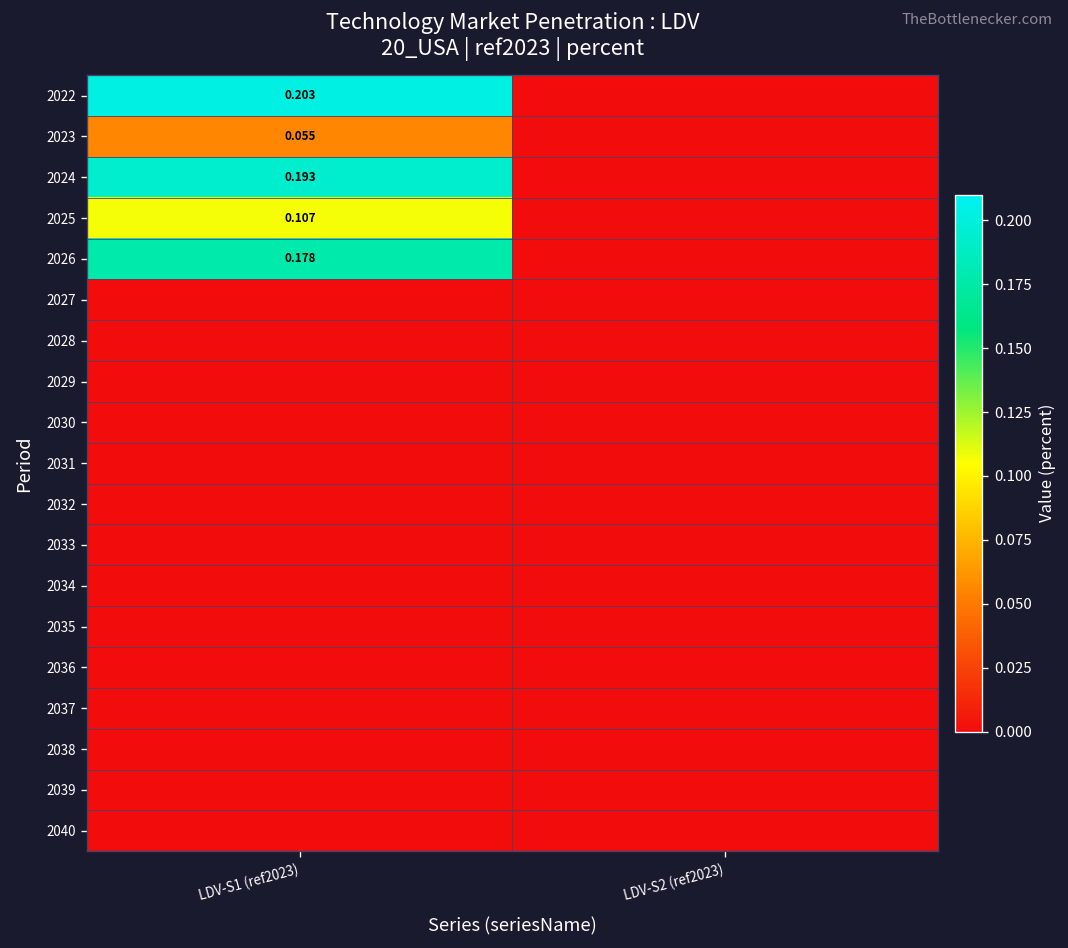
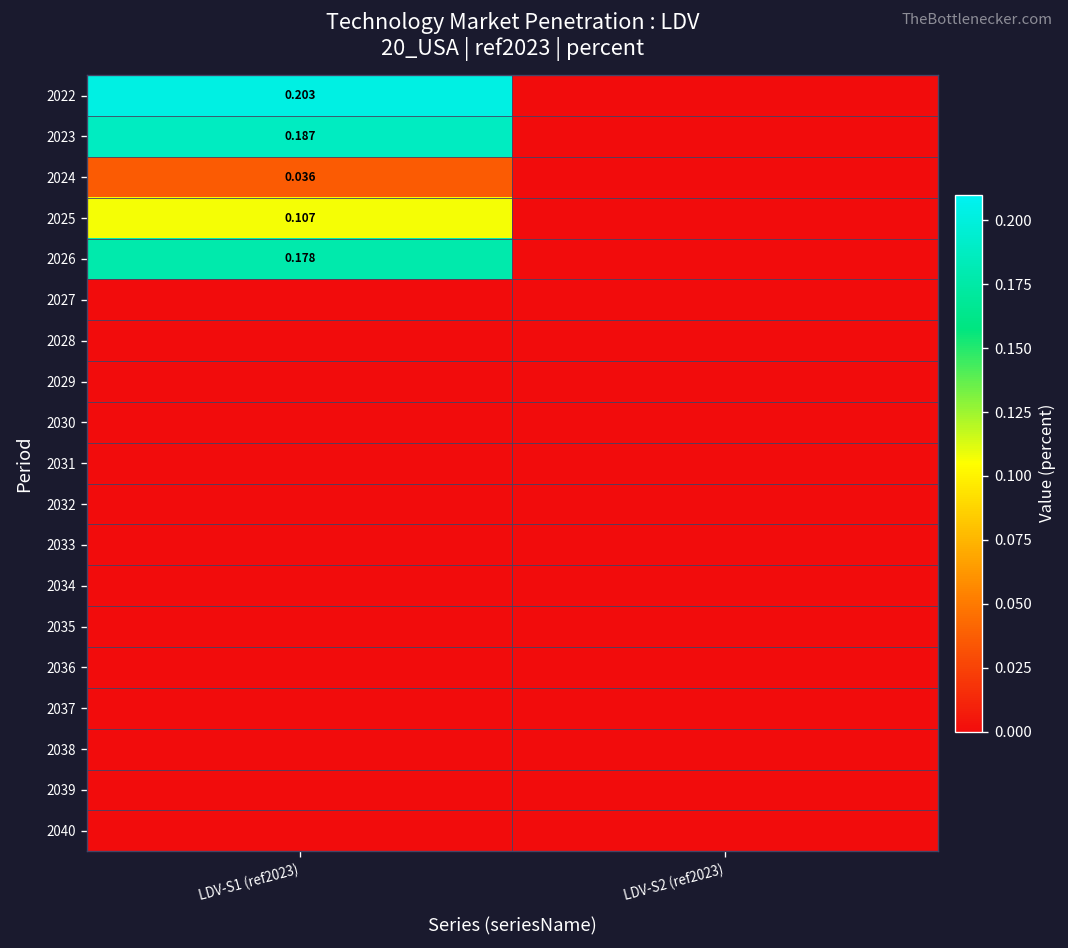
2023, LDV-S1 (ref2023): 0.055 -> 0.187
2024, LDV-S1 (ref2023): 0.193 -> 0.036
